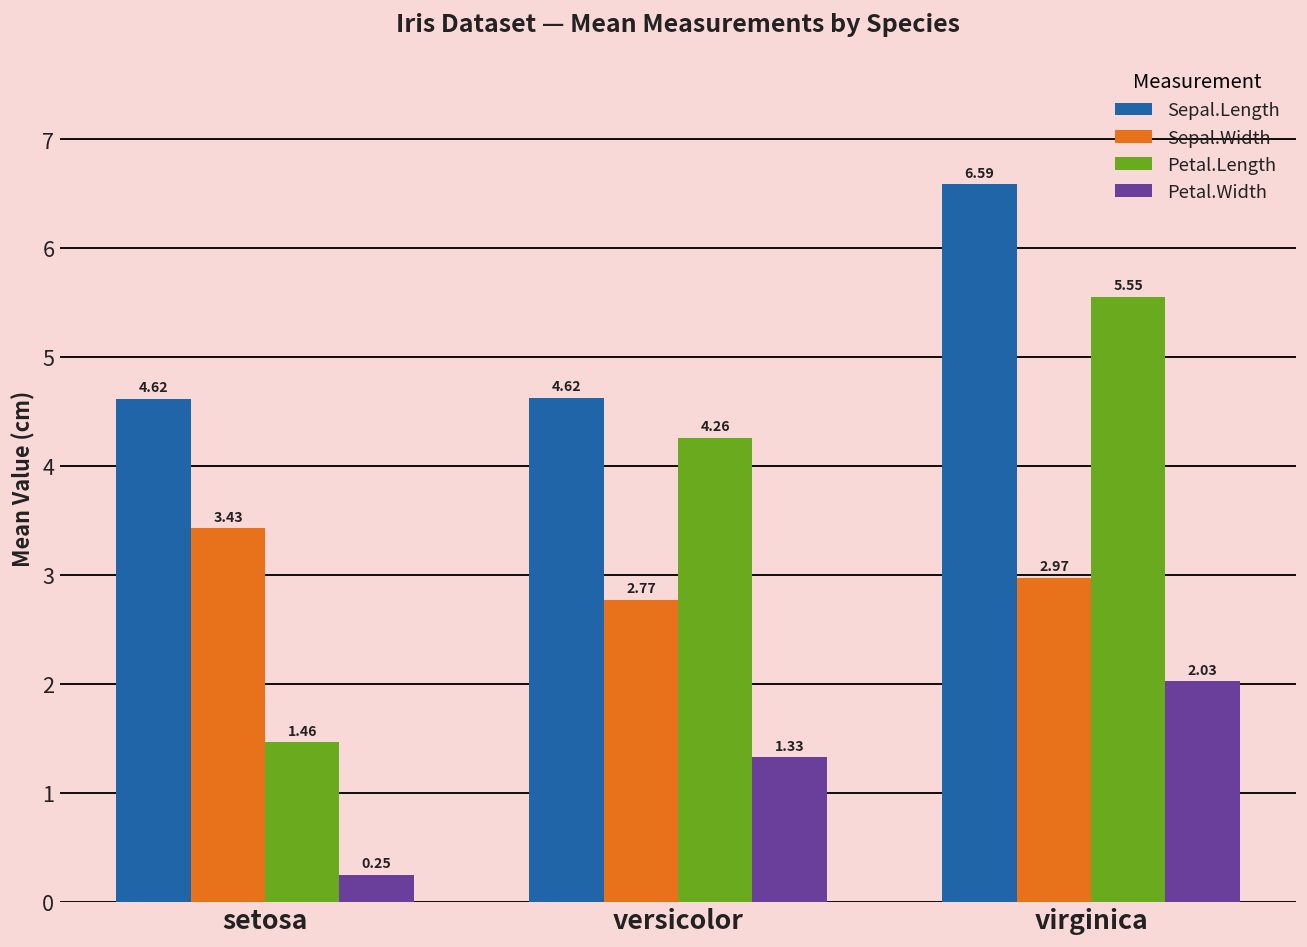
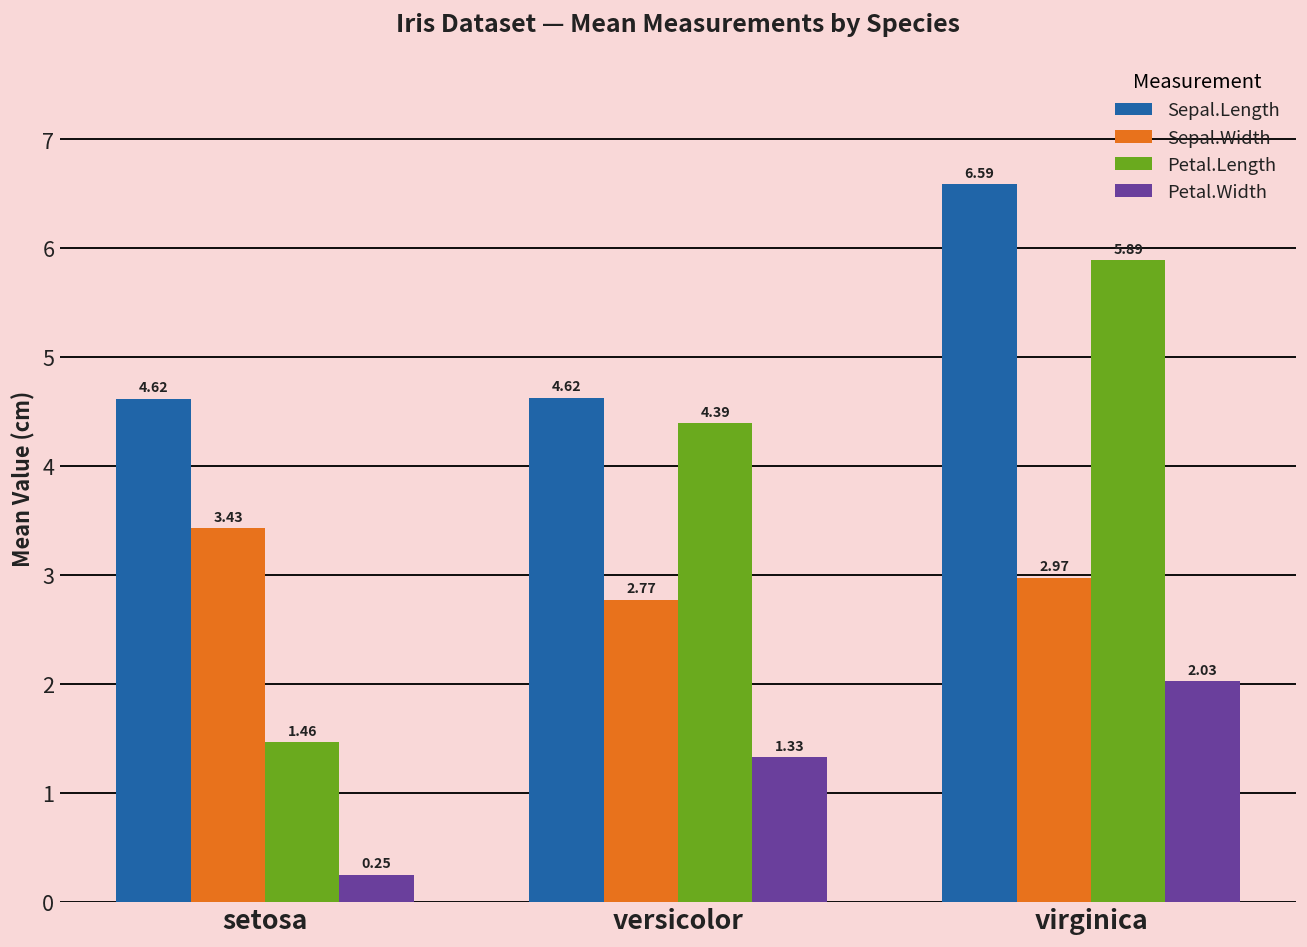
Petal.Length, versicolor: 4.26 -> 4.39
Petal.Length, virginica: 5.55 -> 5.89
